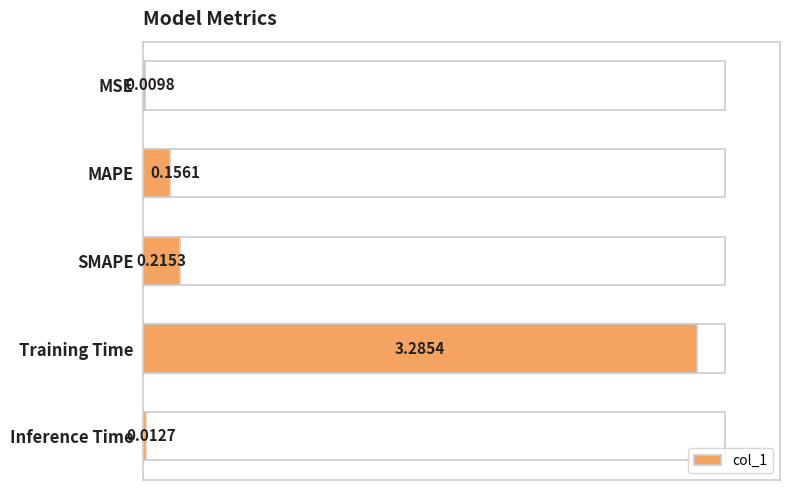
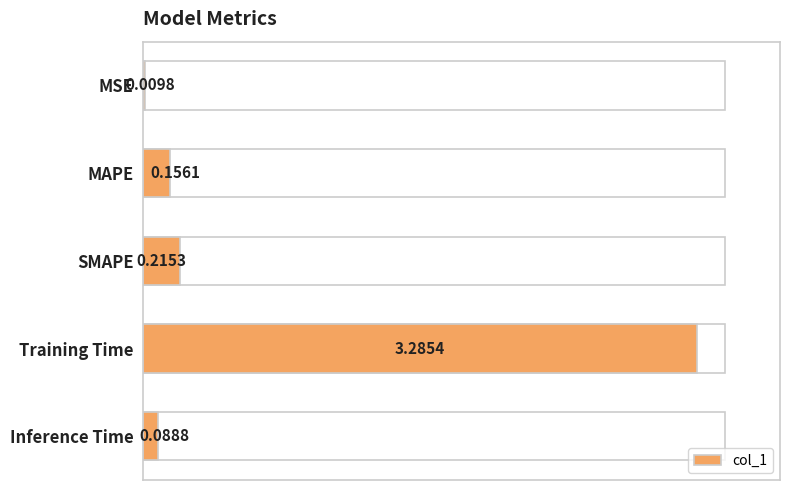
col_1, Inference Time: 0.0127 -> 0.0888
